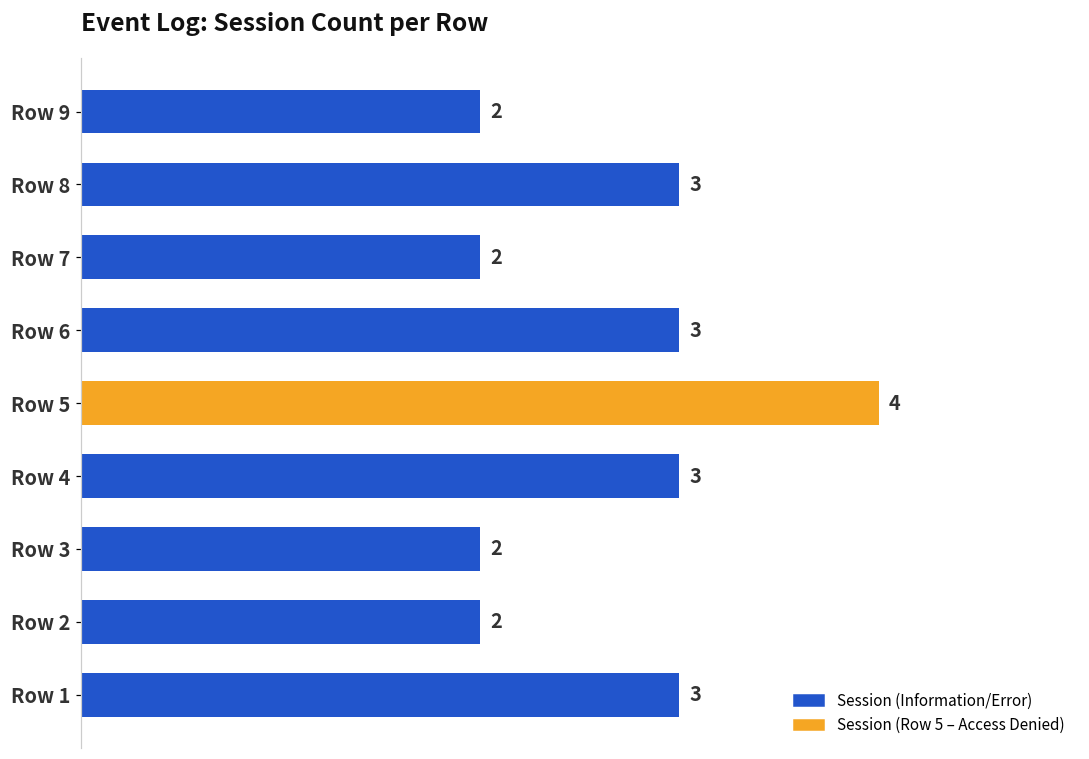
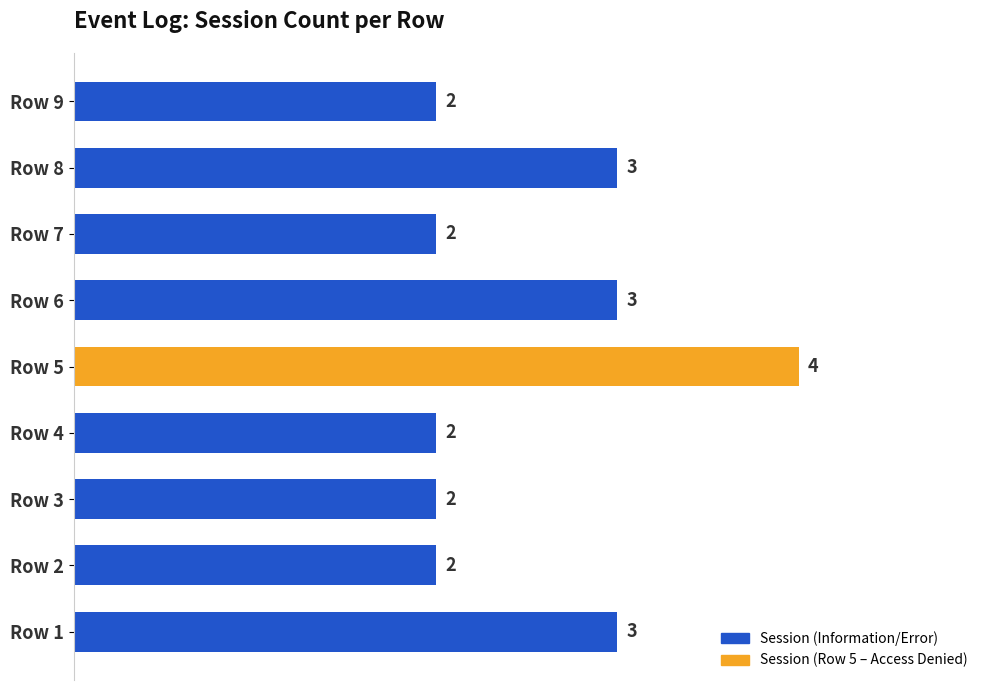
Row 4: 3 -> 2
